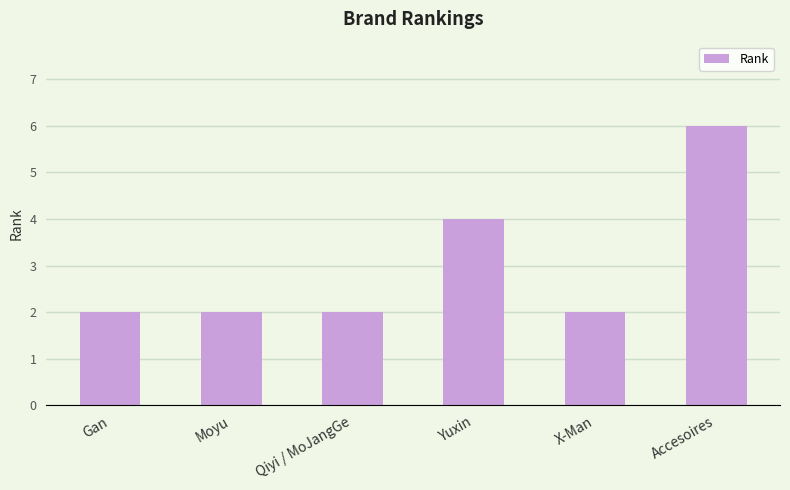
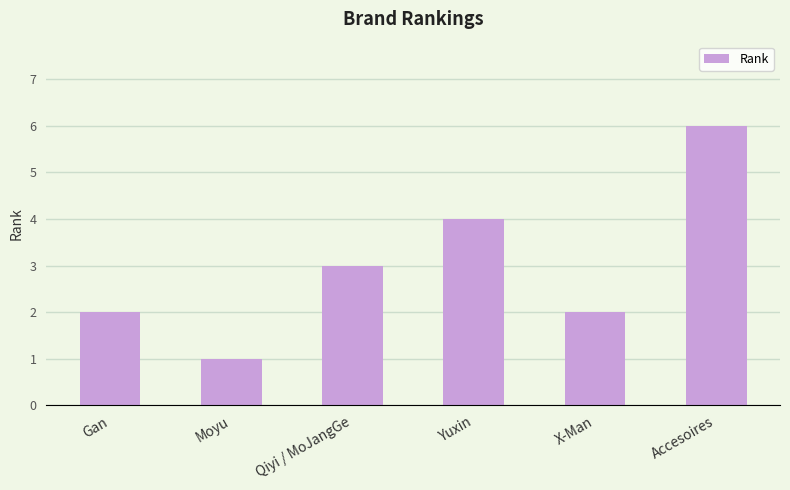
Moyu: 2 -> 1
Qiyi / MoJangGe: 2 -> 3
